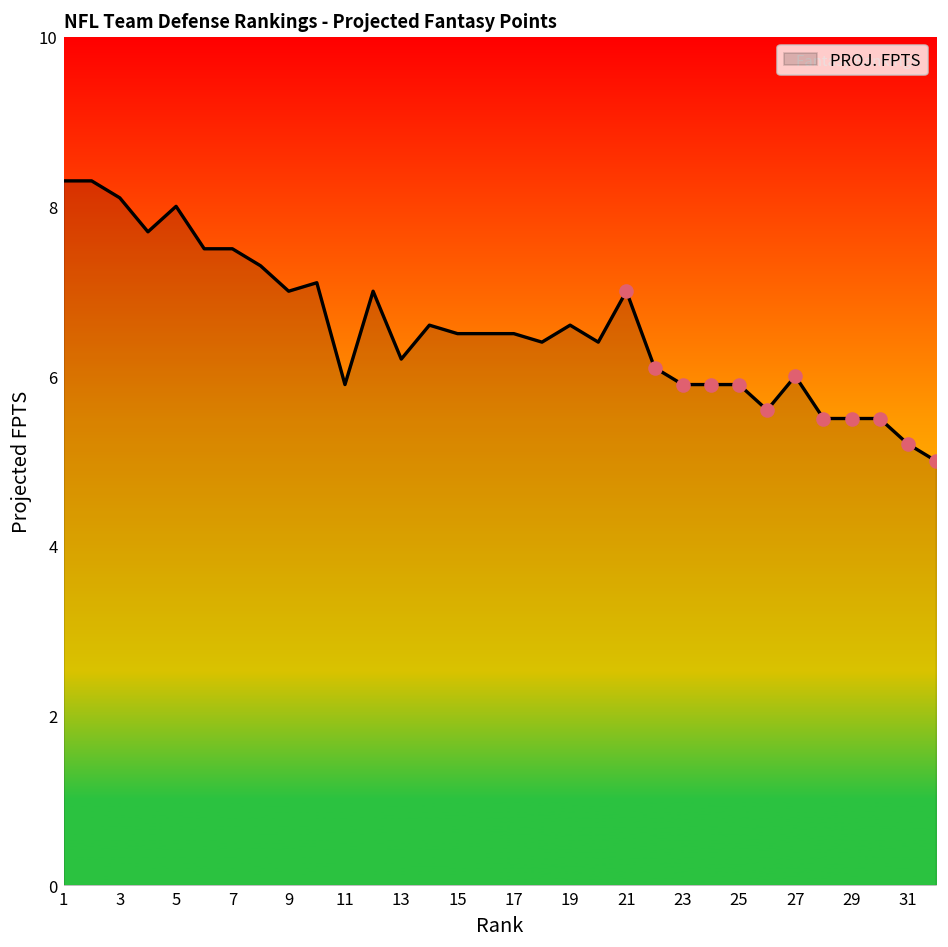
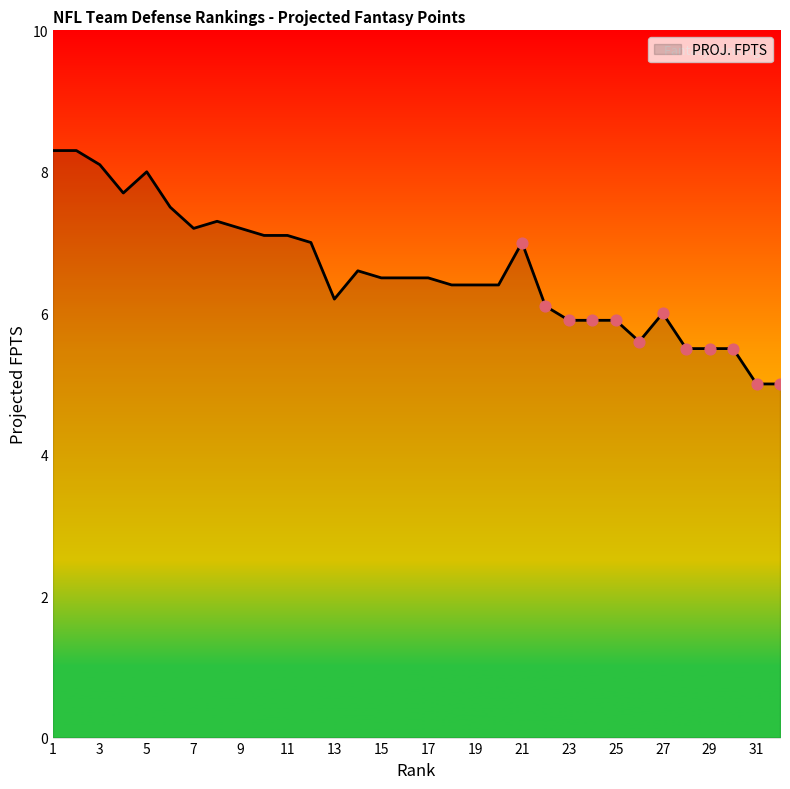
PROJ. FPTS, 7: 7.5 -> 7.2
PROJ. FPTS, 9: 7.0 -> 7.2
PROJ. FPTS, 11: 5.9 -> 7.1
PROJ. FPTS, 19: 6.6 -> 6.4
PROJ. FPTS, 31: 5.2 -> 5.0
